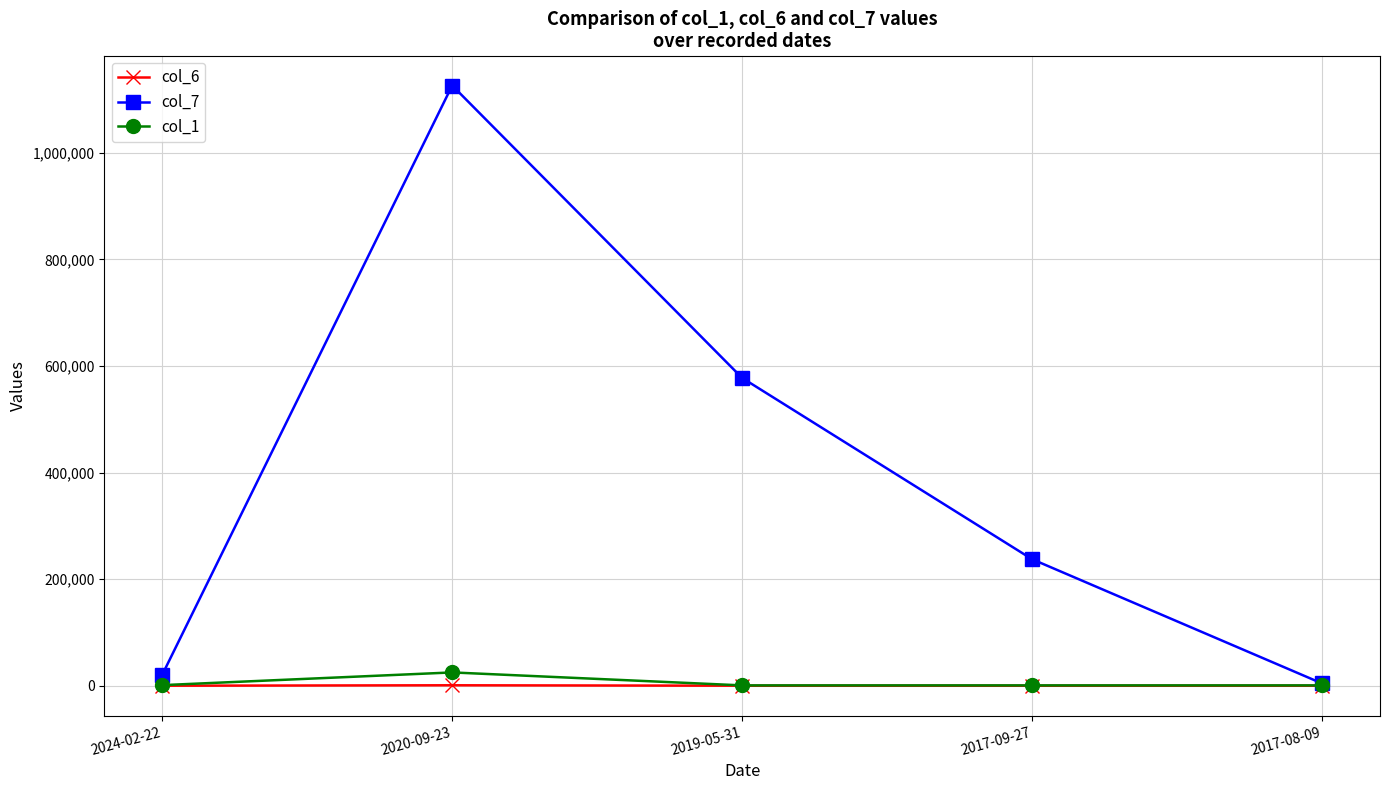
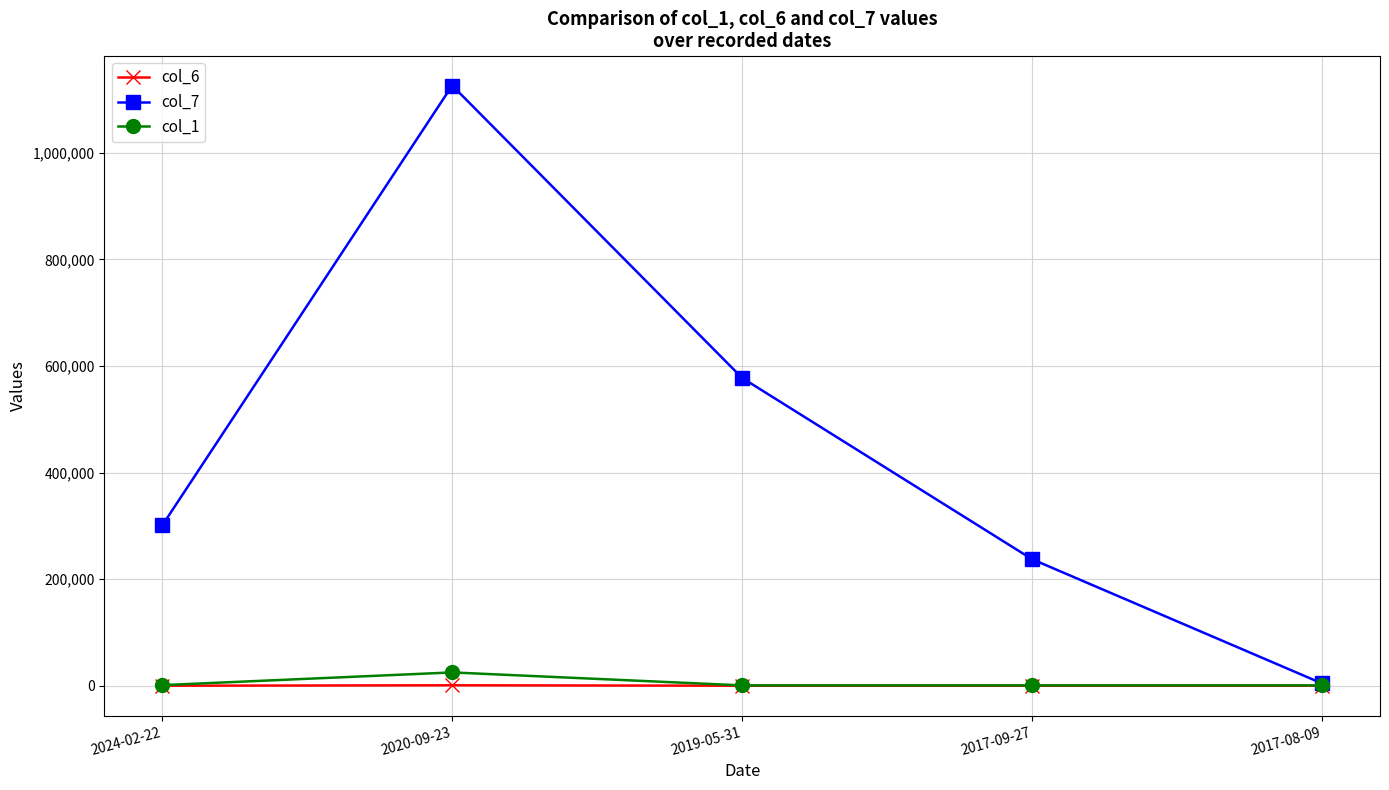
col_7, 2024-02-22: 20,000 -> 300,000
